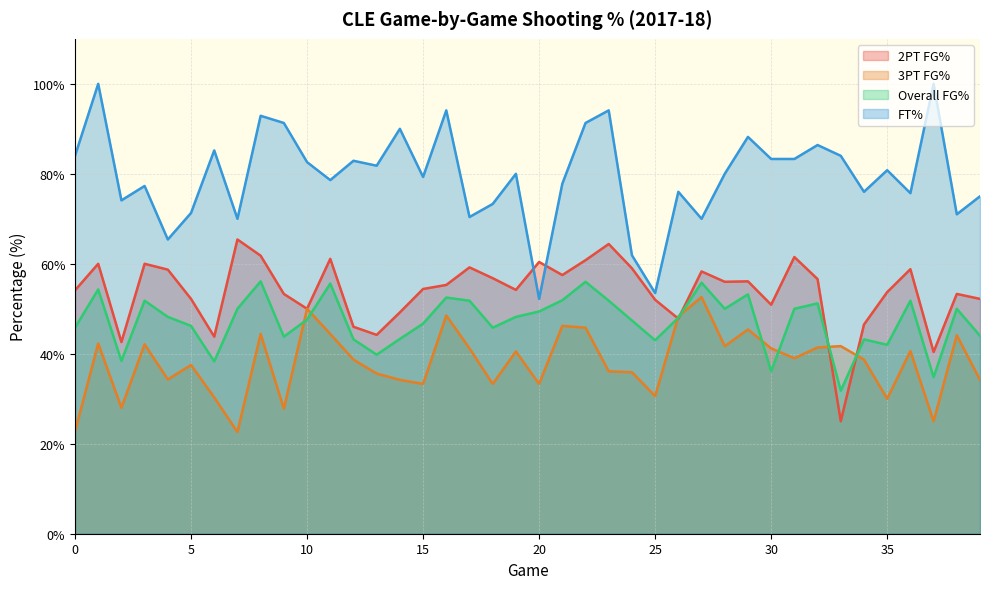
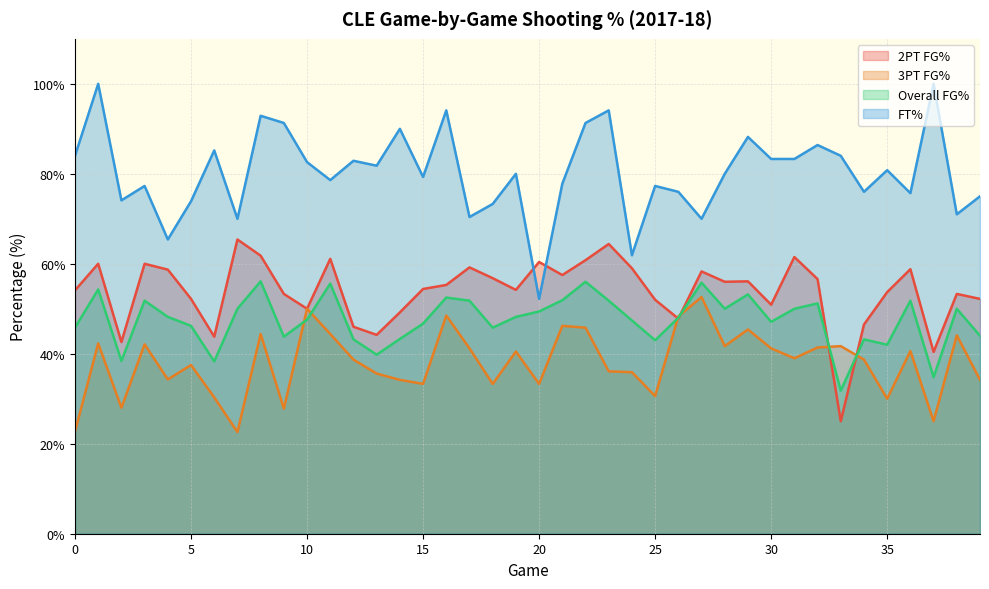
FT%, 5: 71% -> 74%
FT%, 25: 54% -> 77%
Overall FG%, 30: 36% -> 47%
